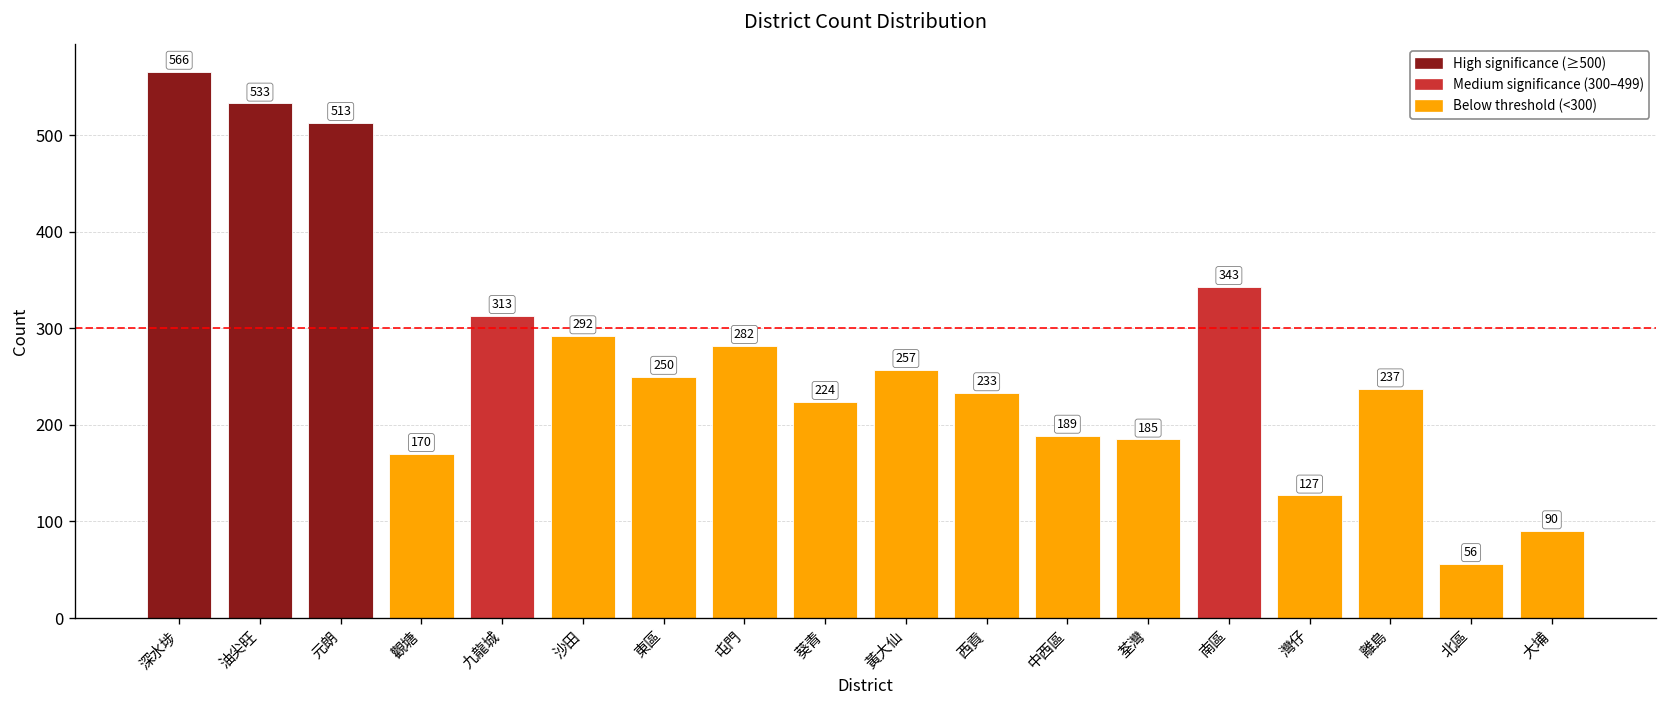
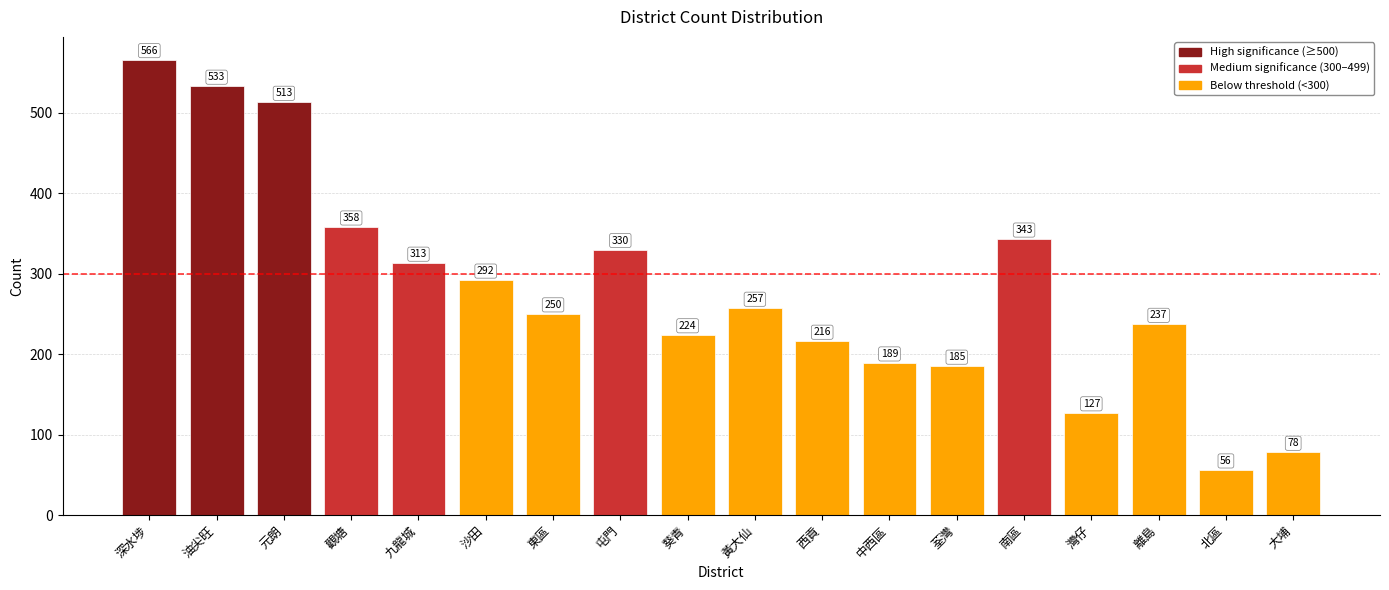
觀塘: 170 -> 358
屯門: 282 -> 330
西貢: 233 -> 216
大埔: 90 -> 78
